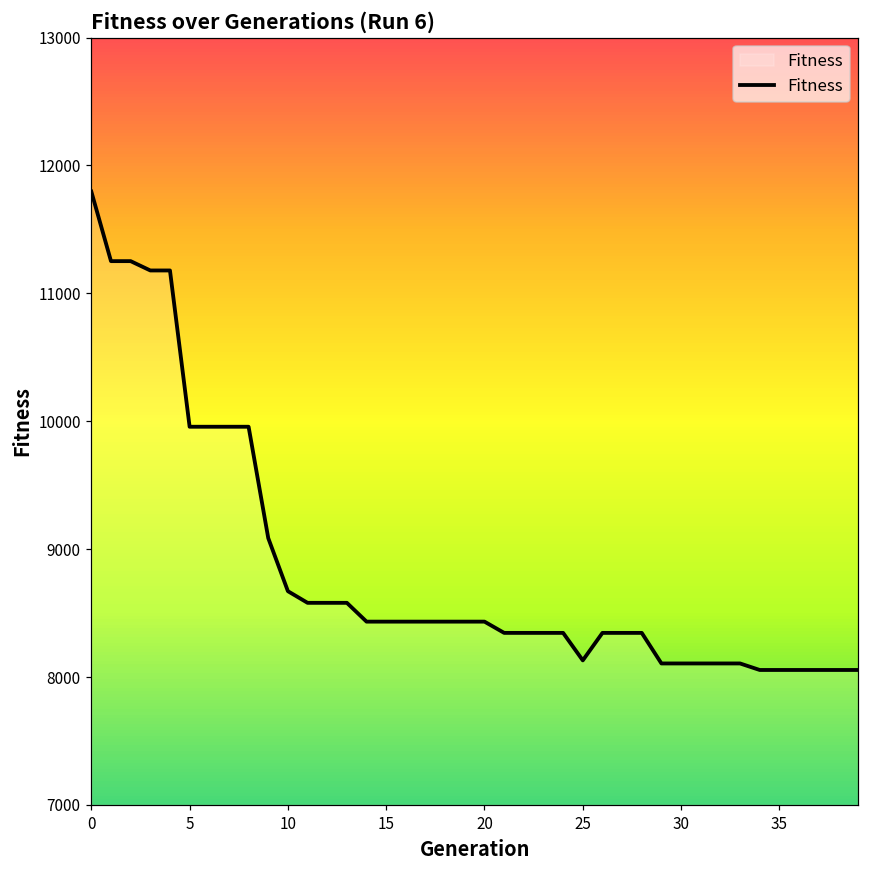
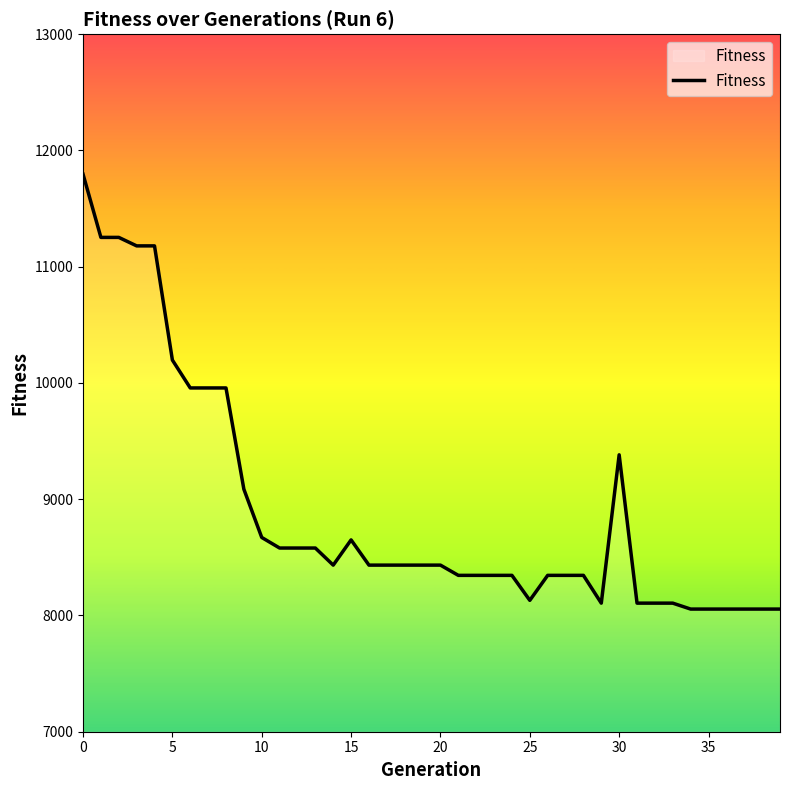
5: 9960 -> 10200
15: 8430 -> 8650
30: 8110 -> 9380
